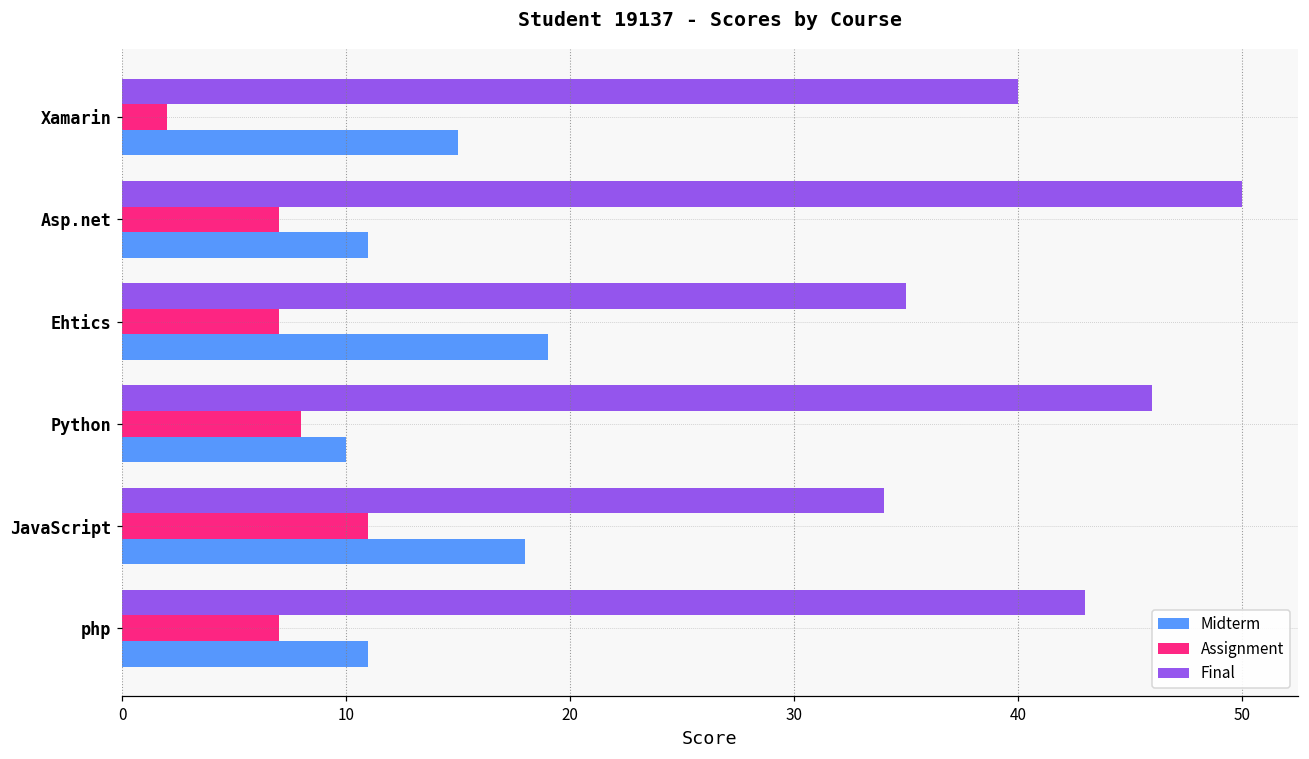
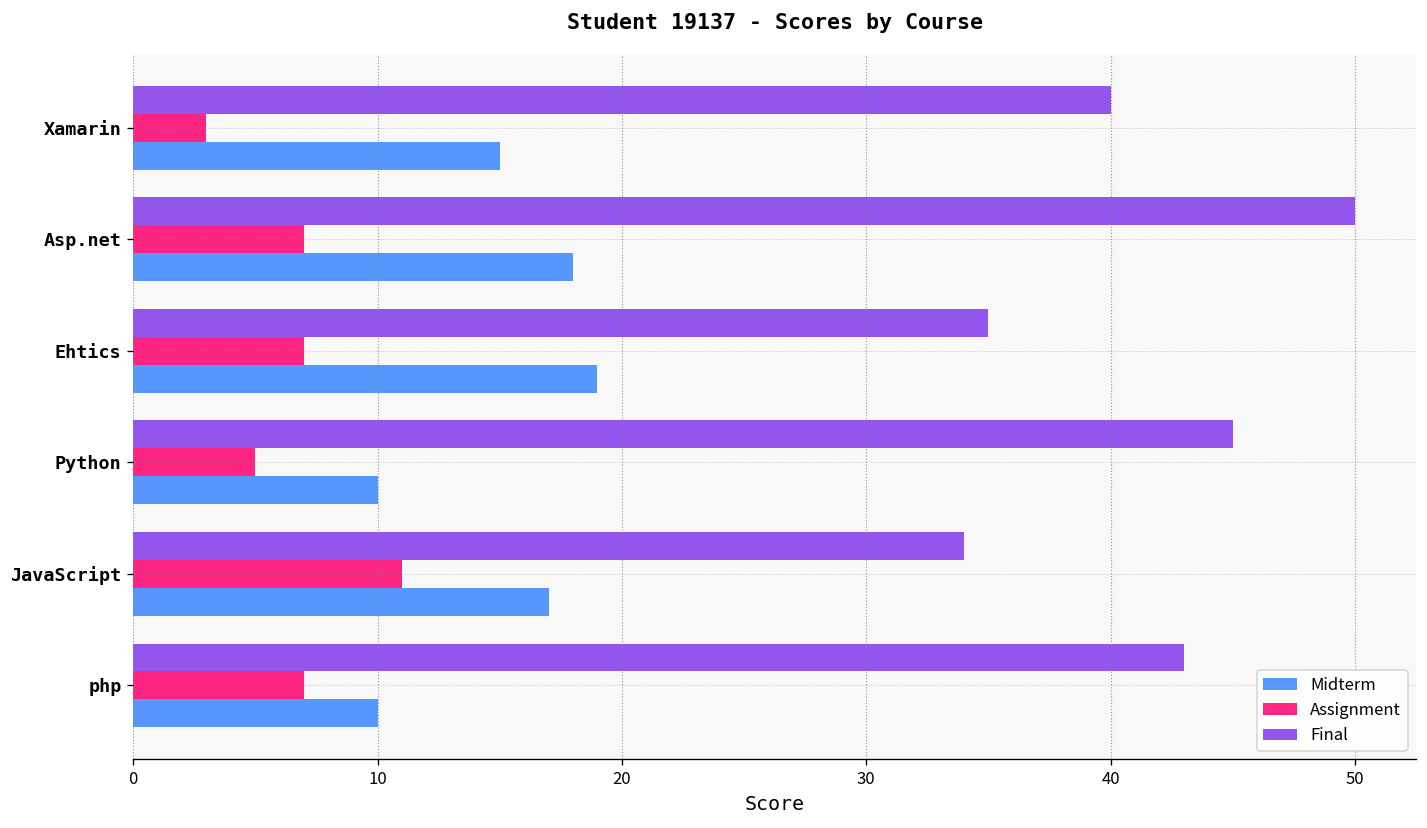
Assignment, Xamarin: 2 -> 3
Midterm, Asp.net: 11 -> 18
Final, Python: 46 -> 45
Assignment, Python: 8 -> 5
Midterm, JavaScript: 18 -> 17
Midterm, php: 11 -> 10
